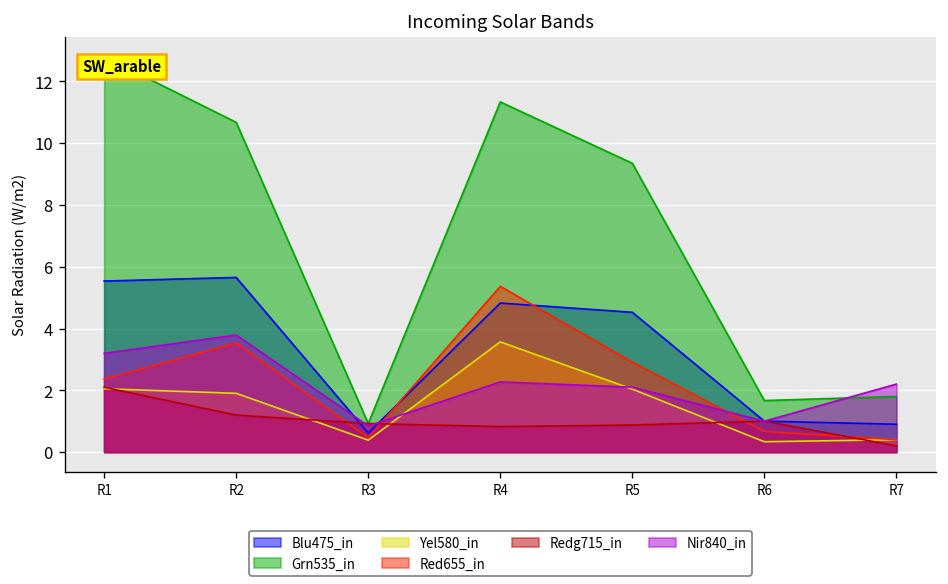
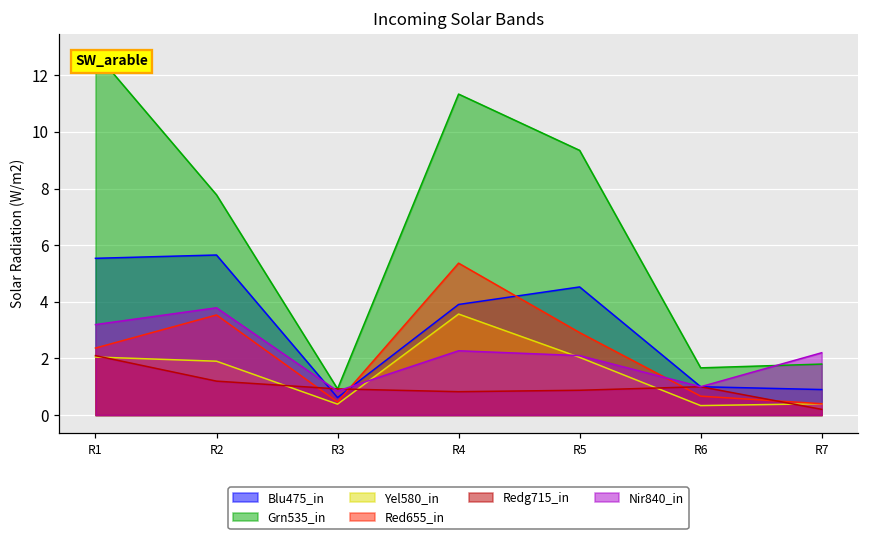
Grn535_in, R2: 10.7 -> 7.8
Blu475_in, R4: 4.8 -> 3.9
